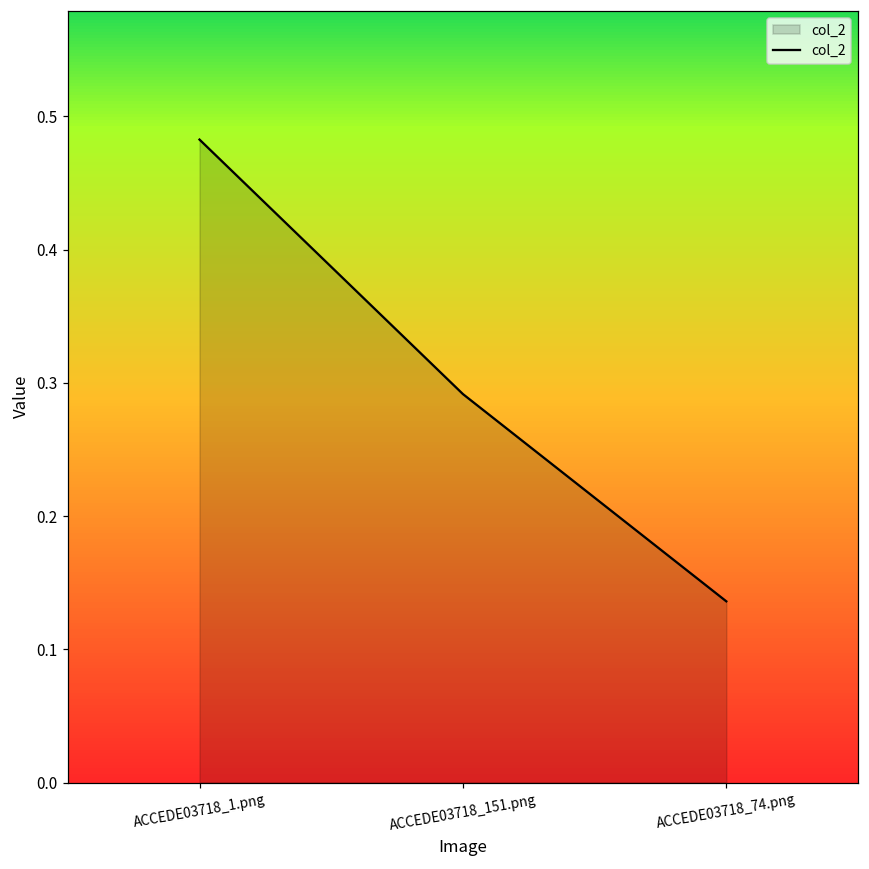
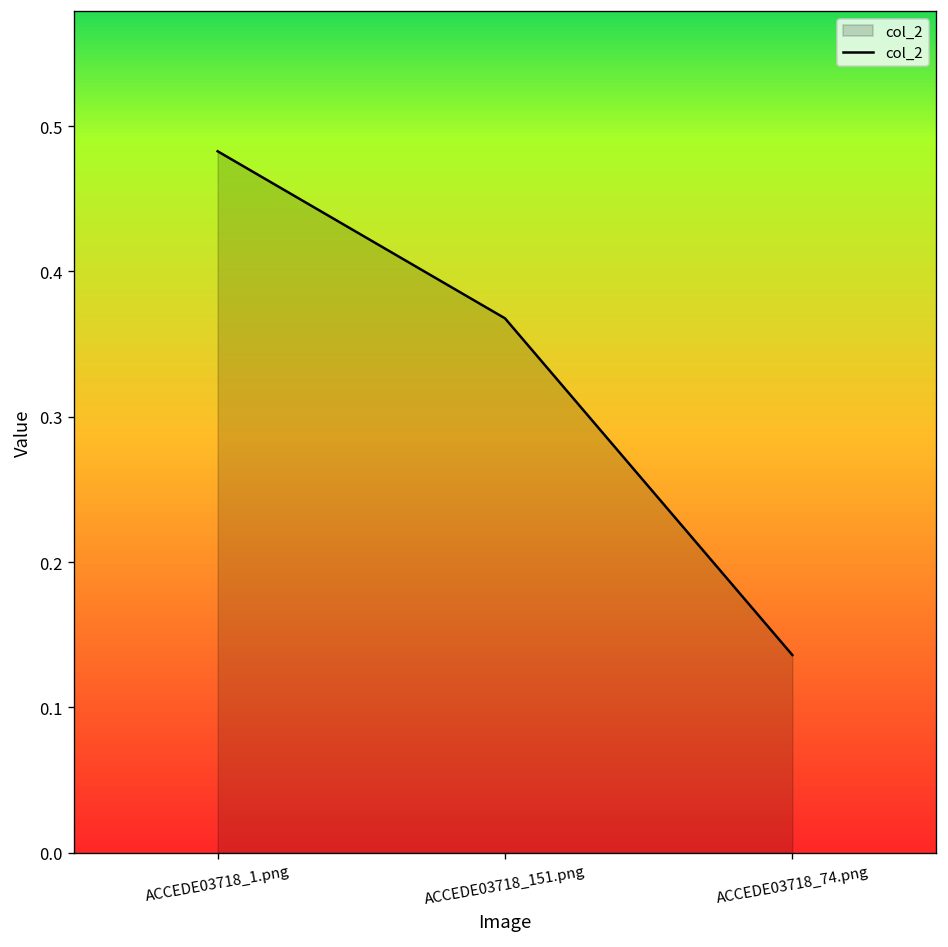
ACCEDE03718_151.png: 0.292 -> 0.368
